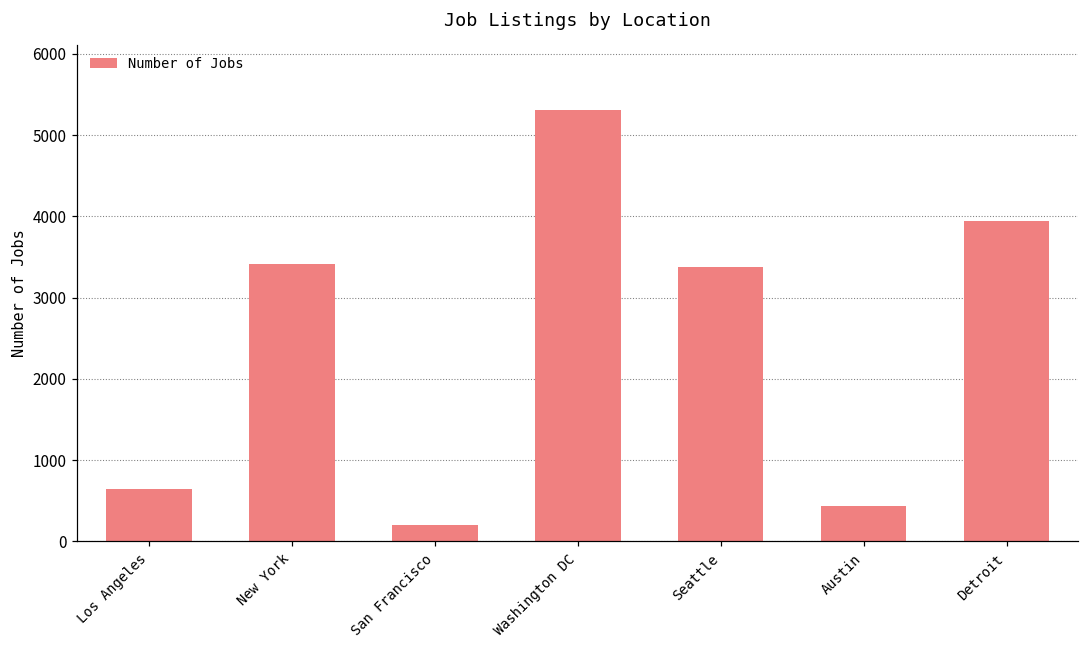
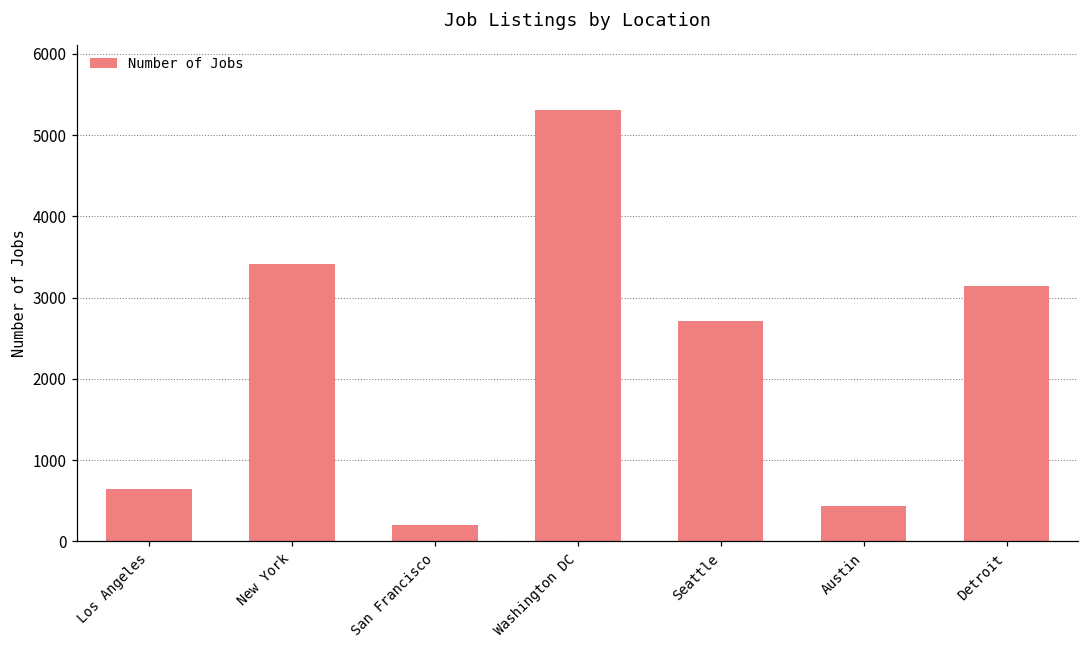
Seattle: 3400 -> 2700
Detroit: 3900 -> 3100
